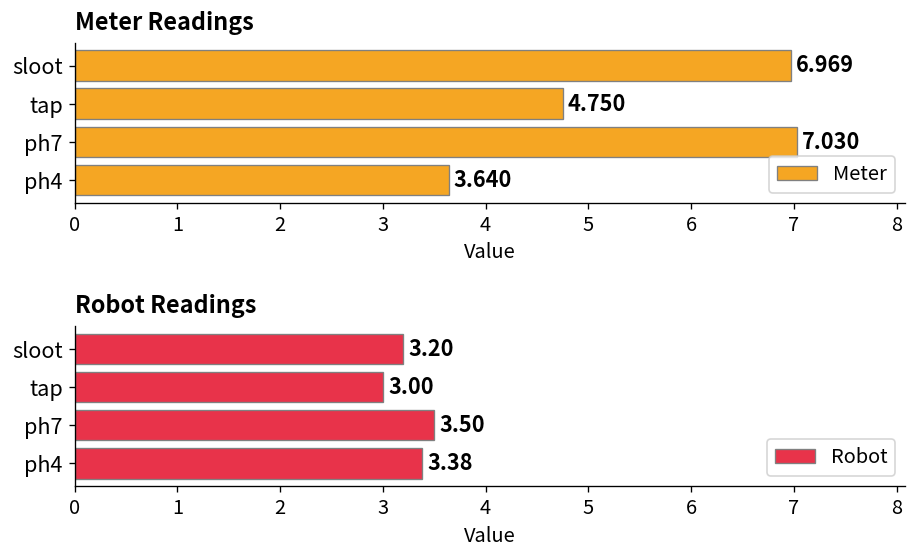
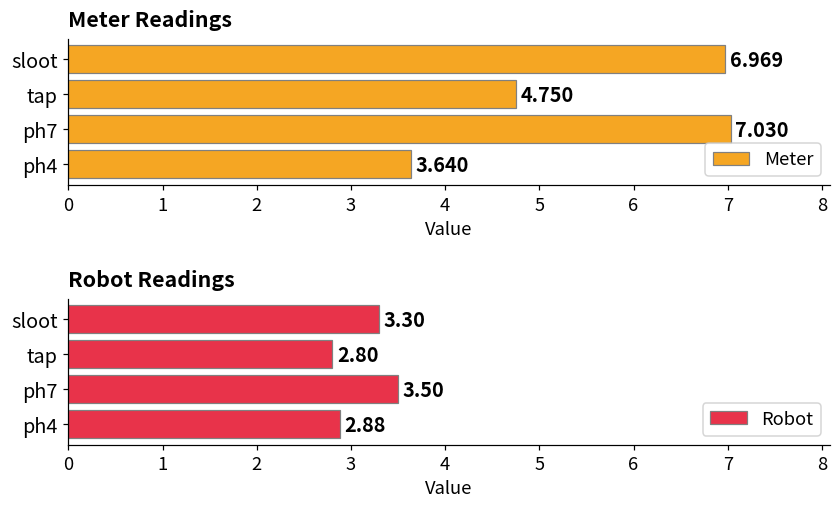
Robot Readings, sloot: 3.20 -> 3.30
Robot Readings, tap: 3.00 -> 2.80
Robot Readings, ph4: 3.38 -> 2.88
